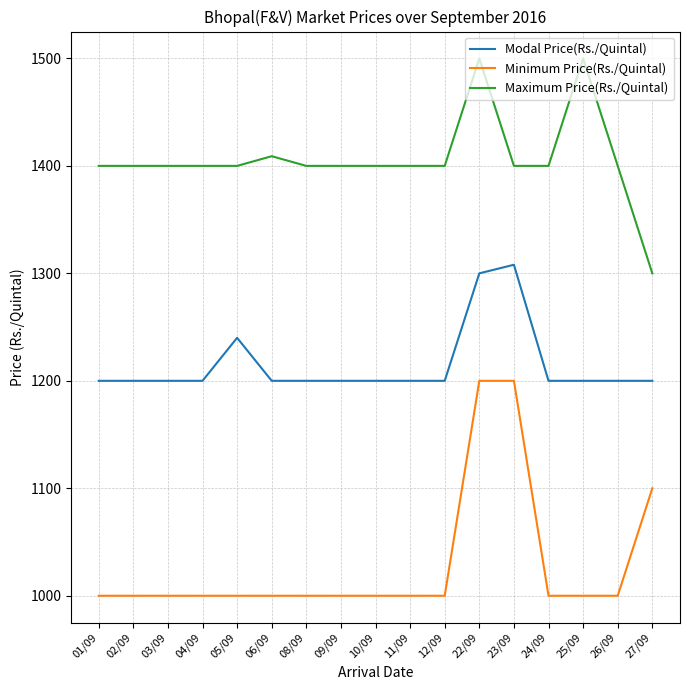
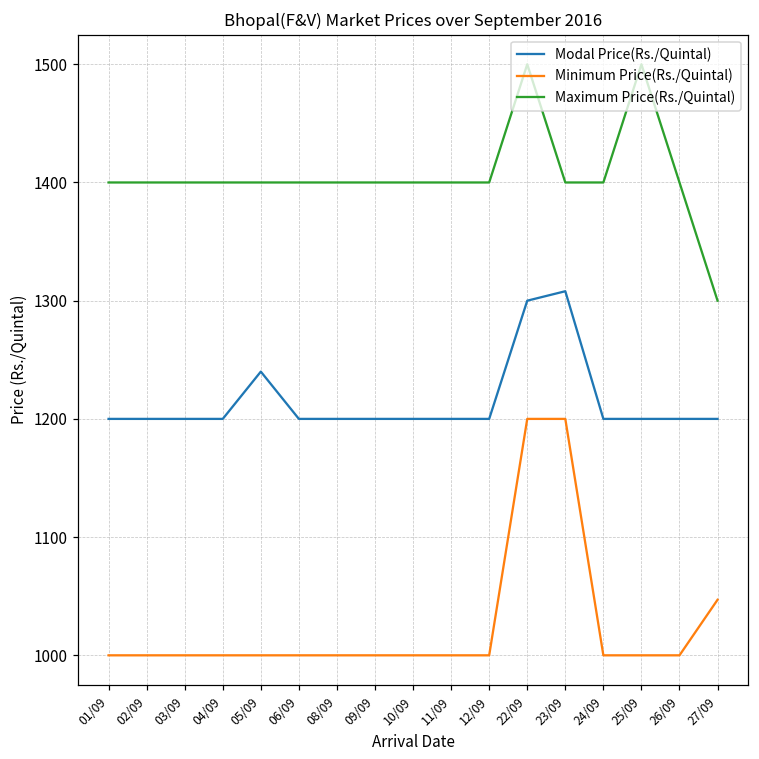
Maximum Price(Rs./Quintal), 06/09: 1409 -> 1400
Minimum Price(Rs./Quintal), 27/09: 1100 -> 1047
